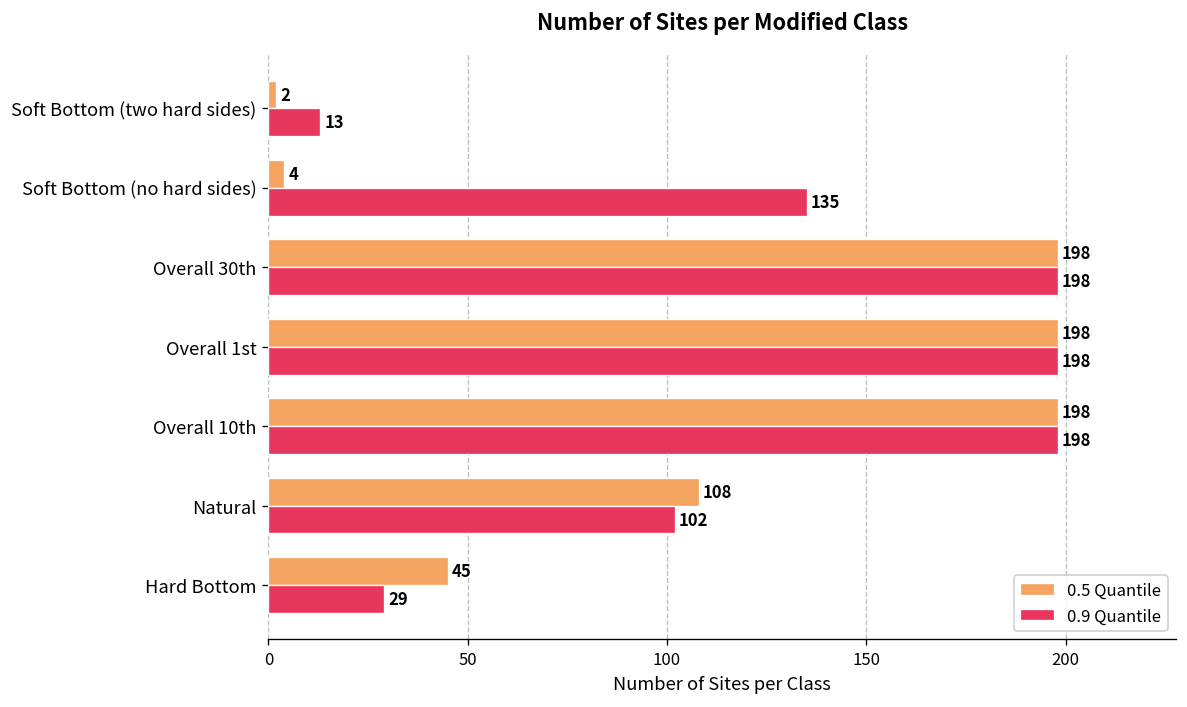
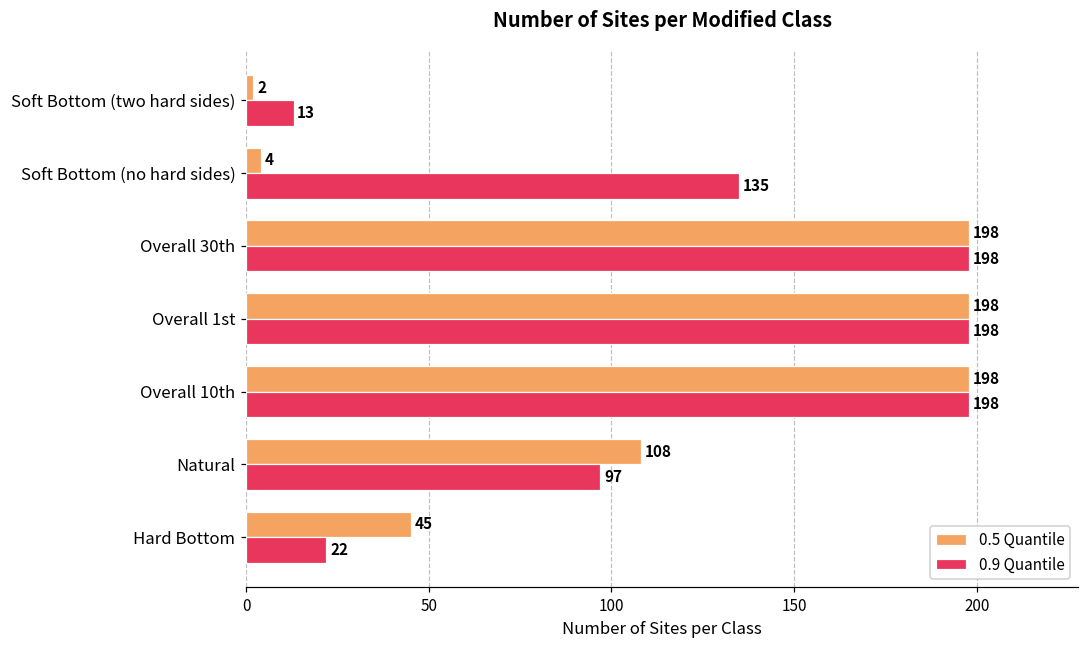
0.9 Quantile, Natural: 102 -> 97
0.9 Quantile, Hard Bottom: 29 -> 22
